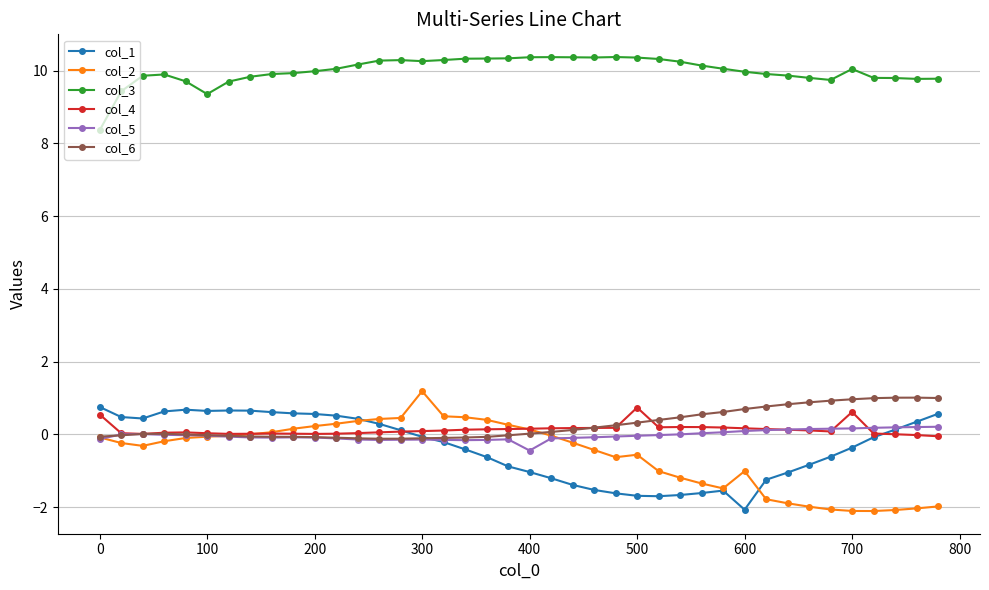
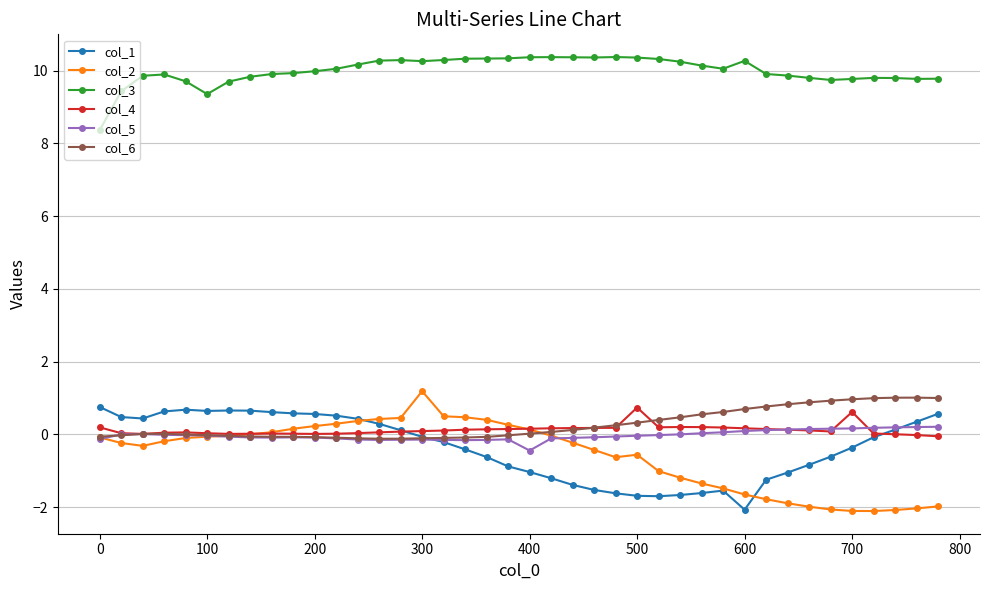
col_4, 0: 0.5 -> 0.2
col_2, 600: -1.0 -> -1.7
col_3, 600: 10.0 -> 10.3
col_3, 700: 10.0 -> 9.8
